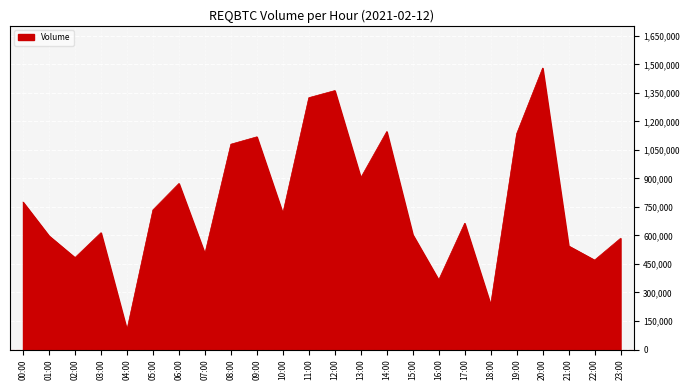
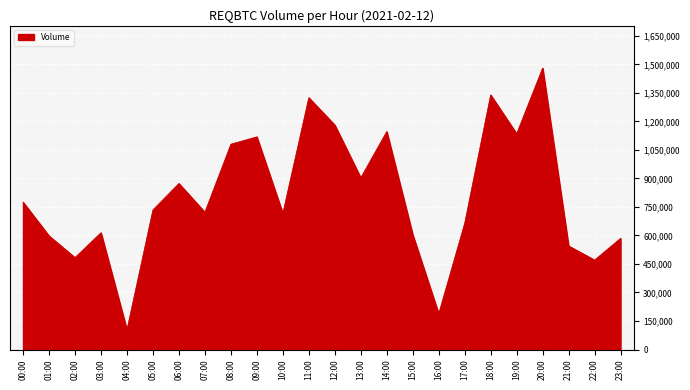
07:00: 500,000 -> 720,000
12:00: 1,360,000 -> 1,180,000
16:00: 370,000 -> 190,000
18:00: 240,000 -> 1,340,000
